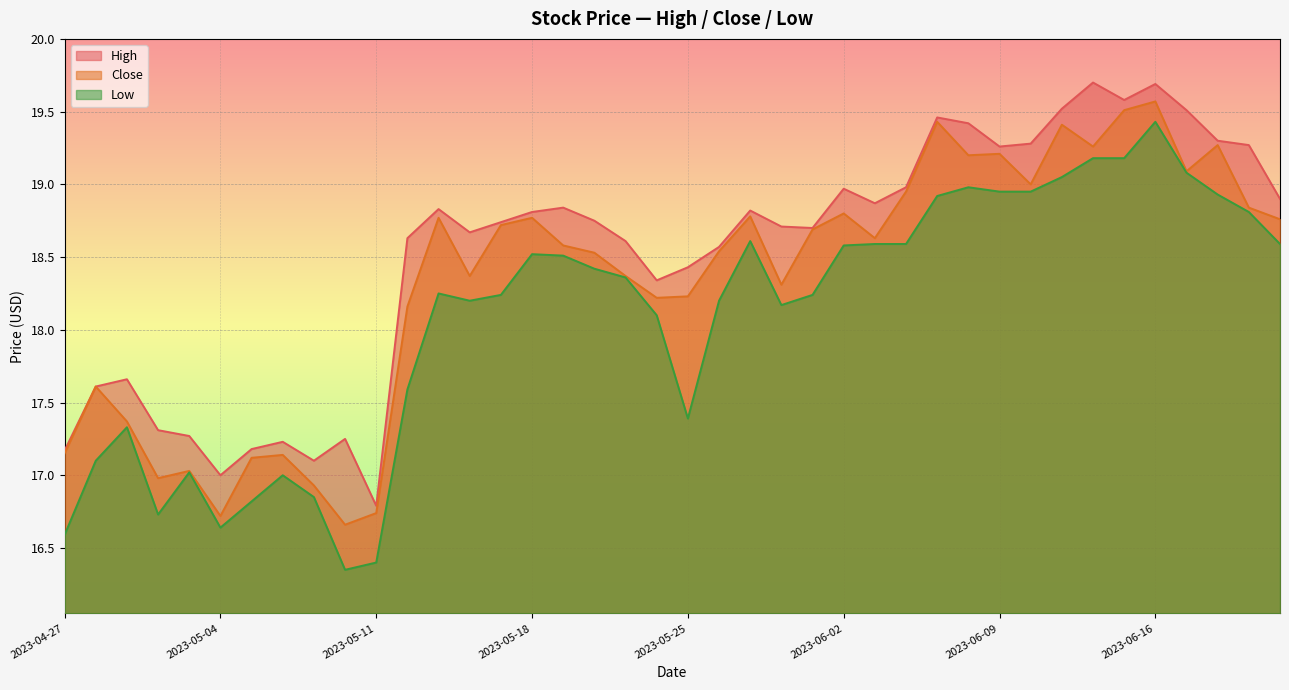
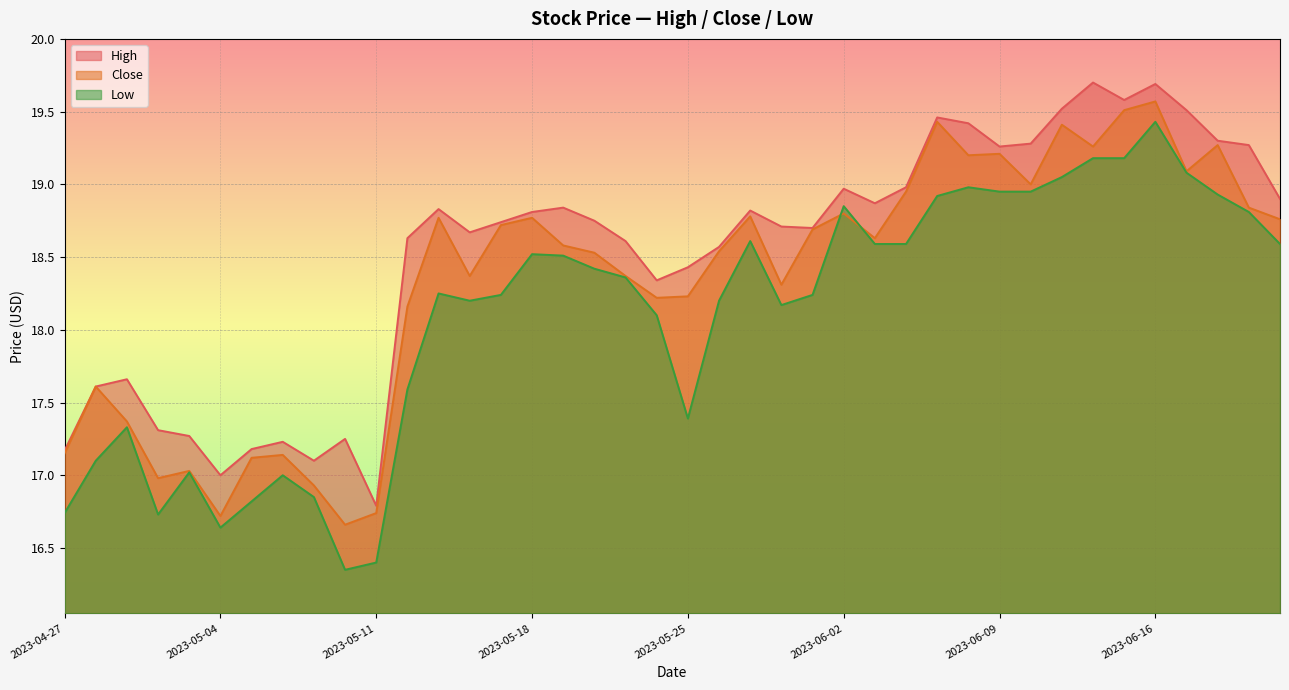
Low, 2023-04-27: 16.59 -> 16.74
Low, 2023-06-02: 18.58 -> 18.85
